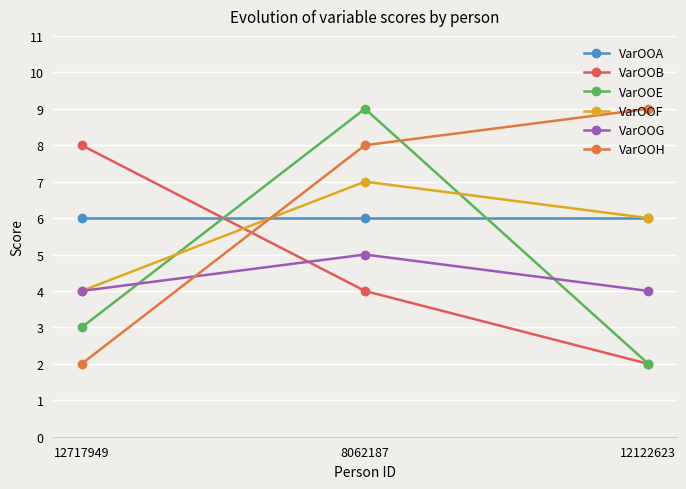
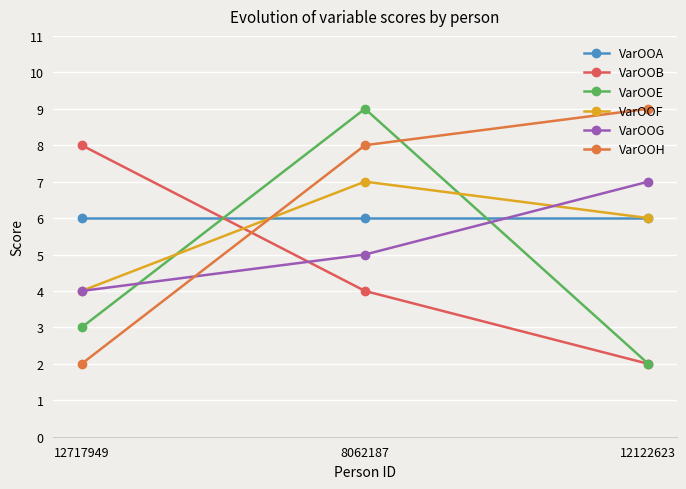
VarOOG, 12122623: 4 -> 7
